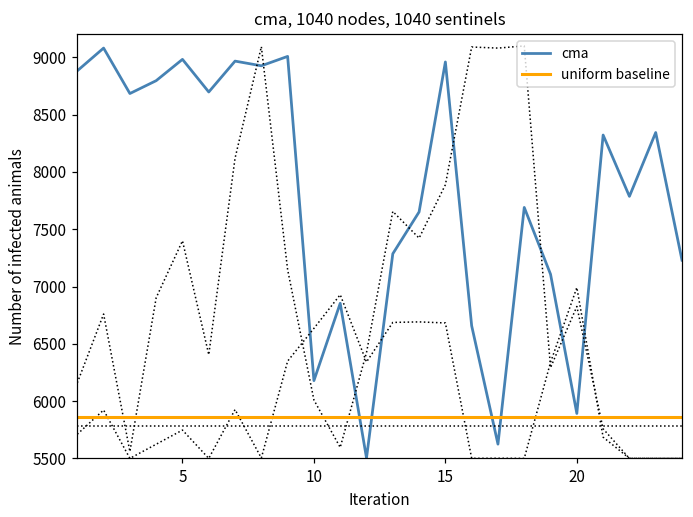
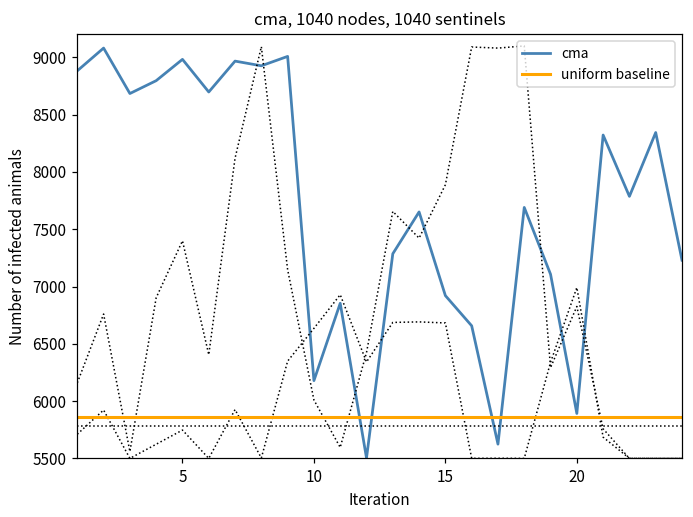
cma, 15: 8960 -> 6920
